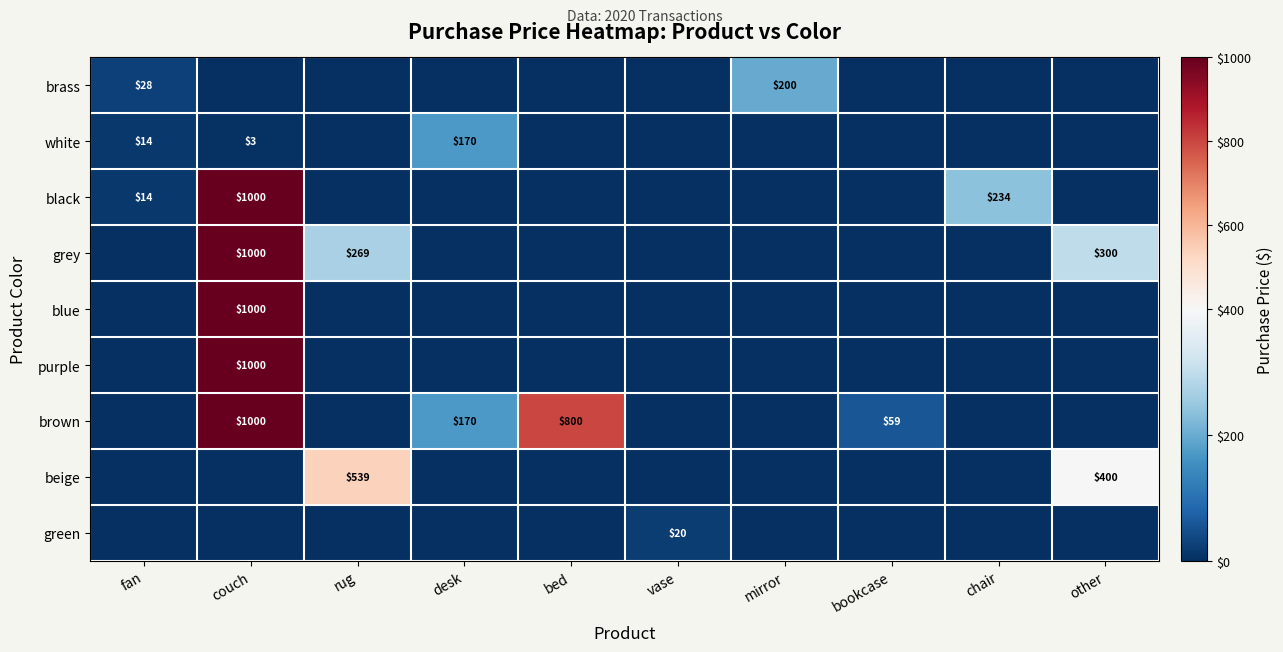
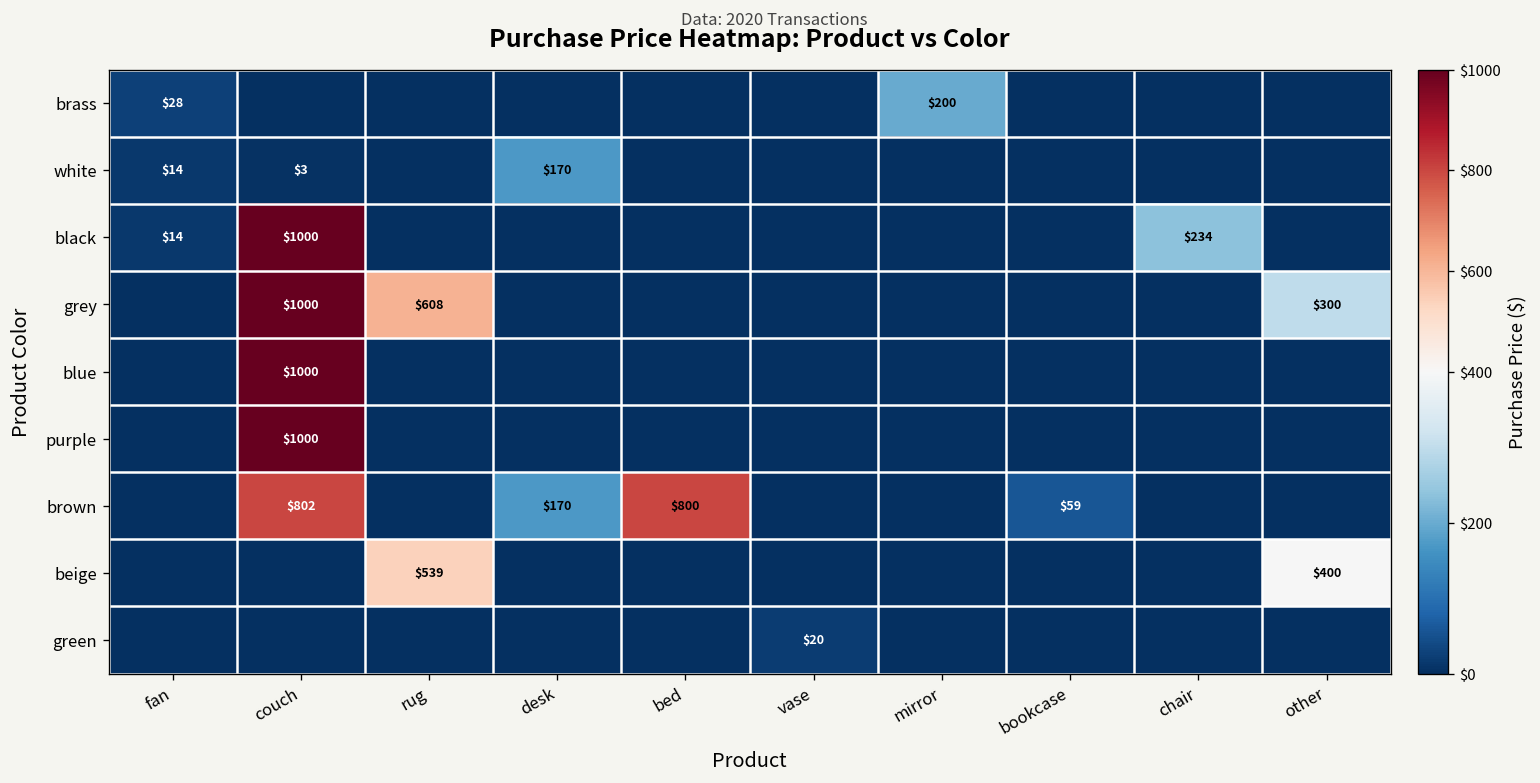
grey, rug: $269 -> $608
brown, couch: $1000 -> $802
